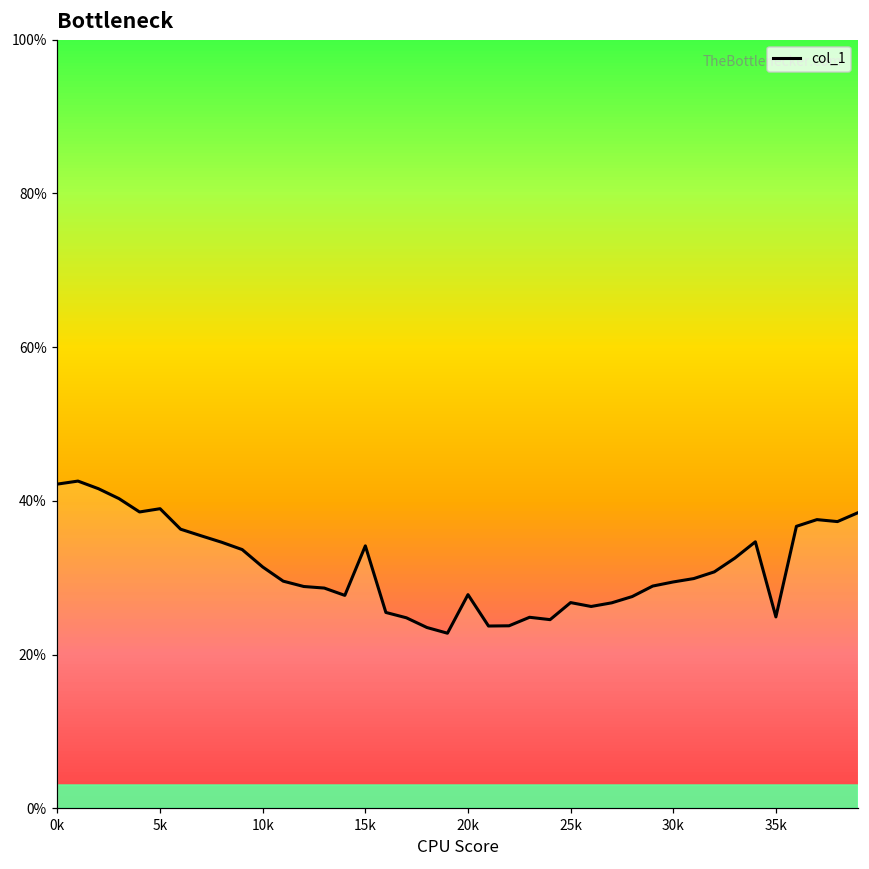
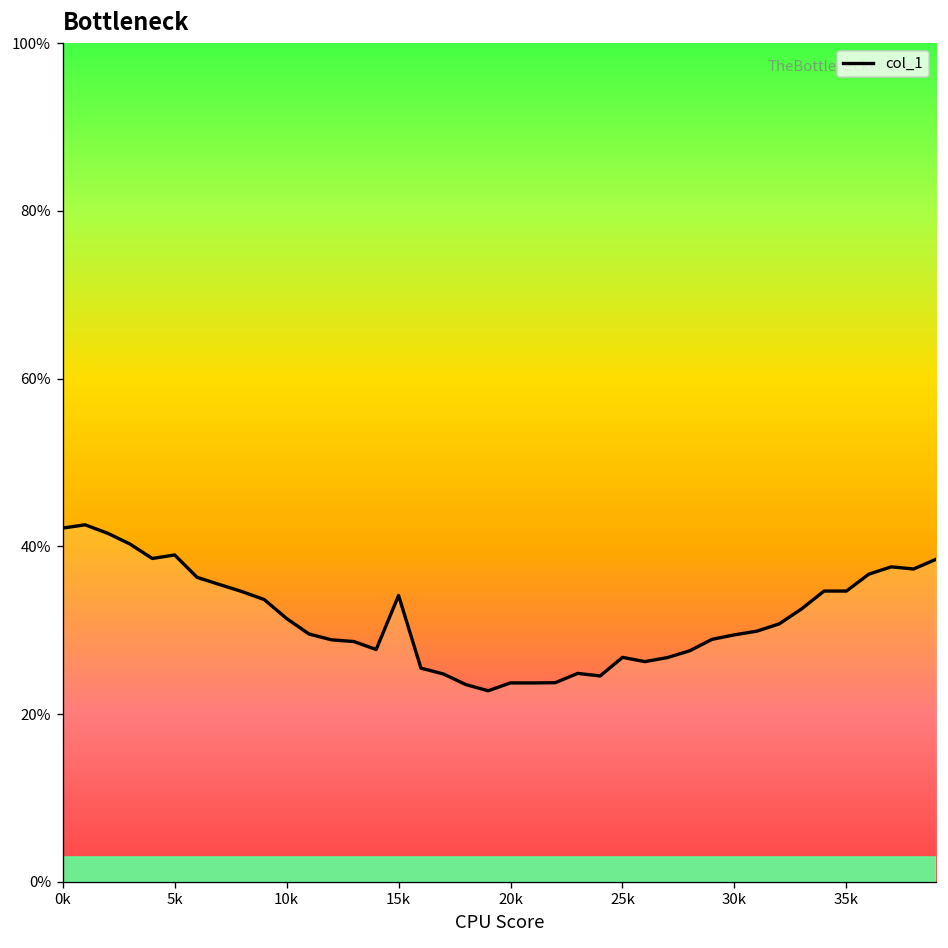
20k: 28% -> 24%
35k: 25% -> 35%
